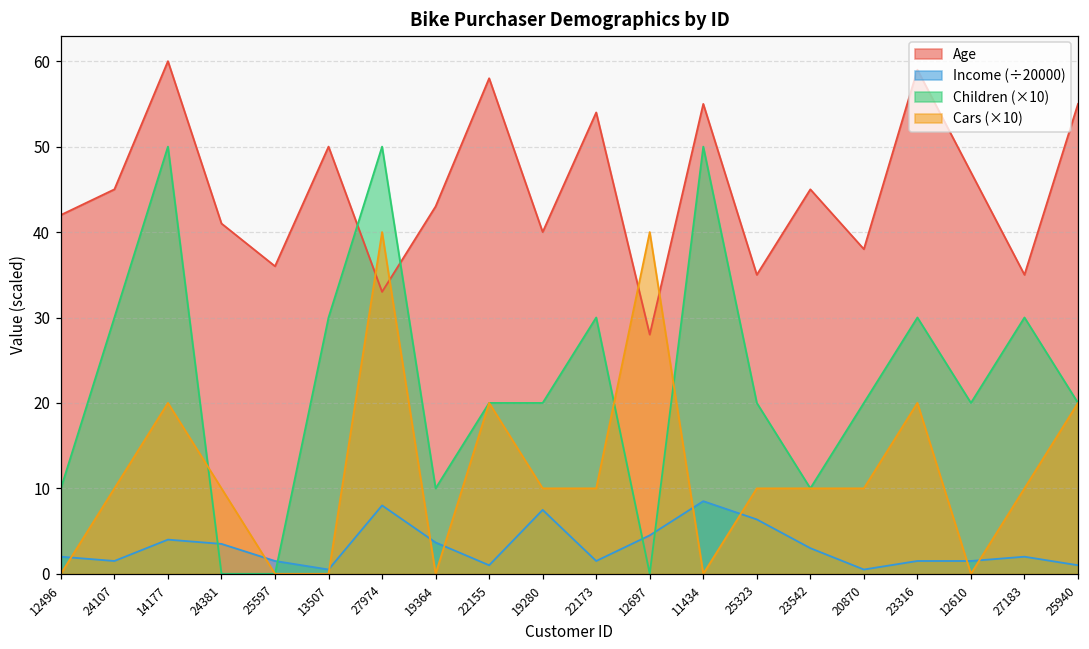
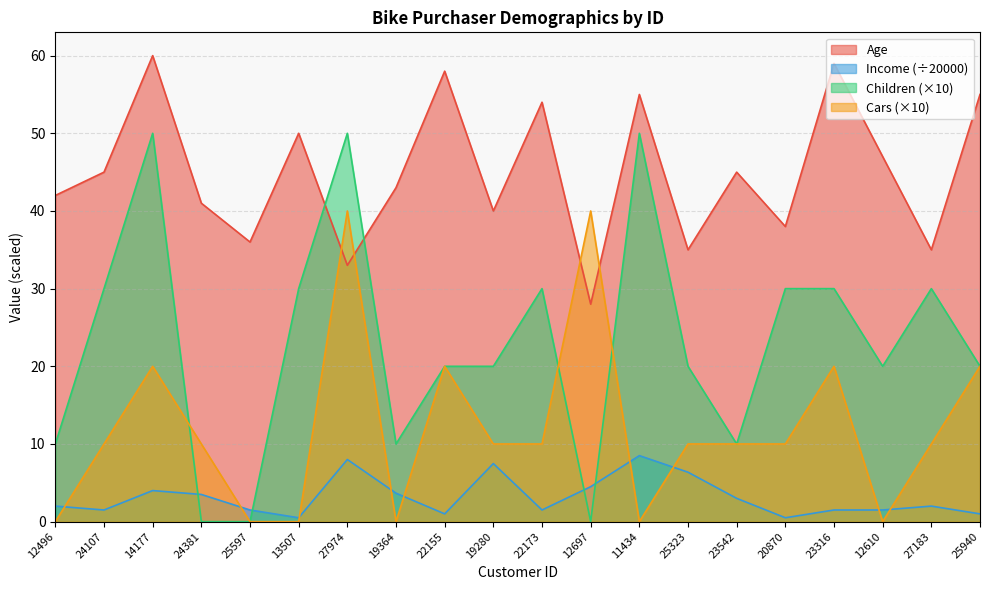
Children (×10), 20870: 20 -> 30
